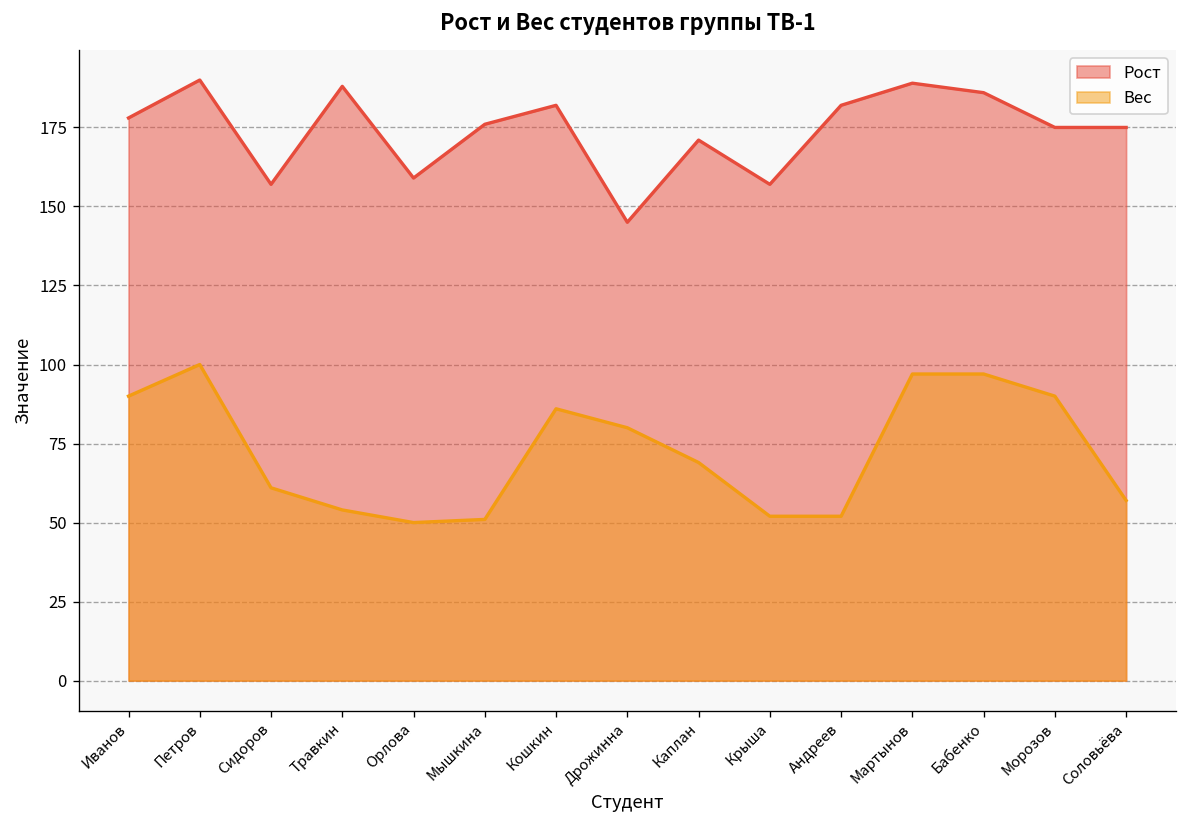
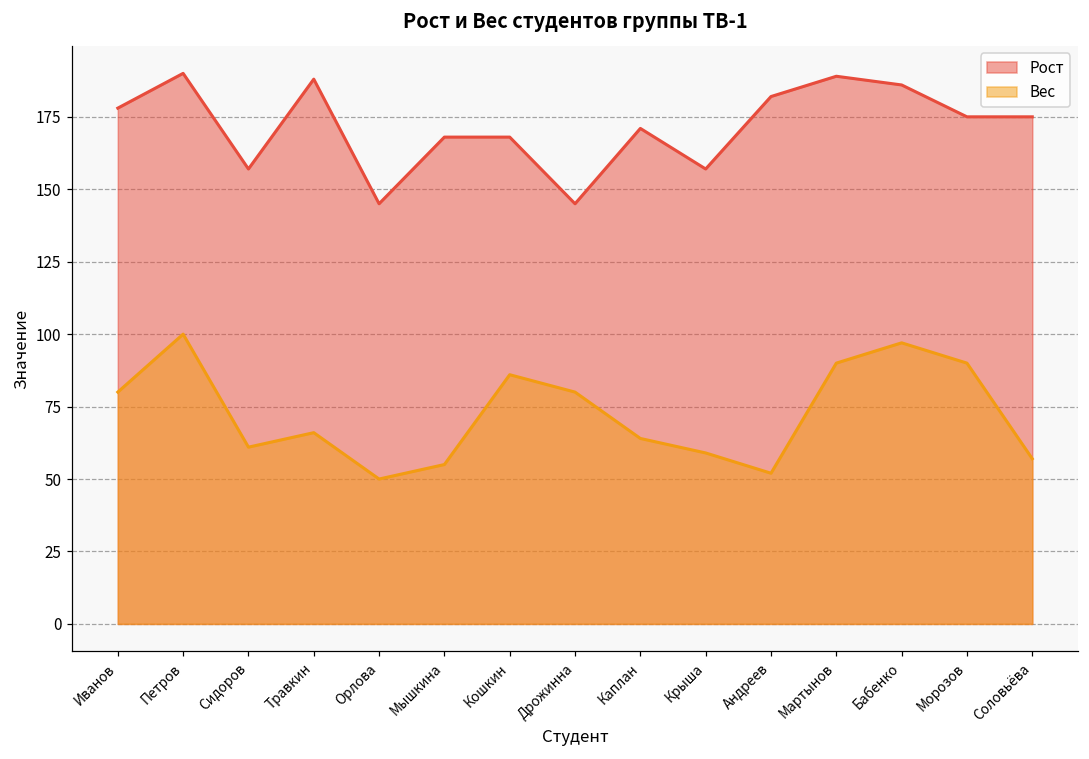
Вес, Иванов: 90 -> 80
Вес, Травкин: 54 -> 66
Рост, Орлова: 159 -> 145
Рост, Мышкина: 176 -> 168
Вес, Мышкина: 51 -> 55
Рост, Кошкин: 182 -> 168
Вес, Каплан: 69 -> 64
Вес, Крыша: 52 -> 59
Вес, Мартынов: 97 -> 90
